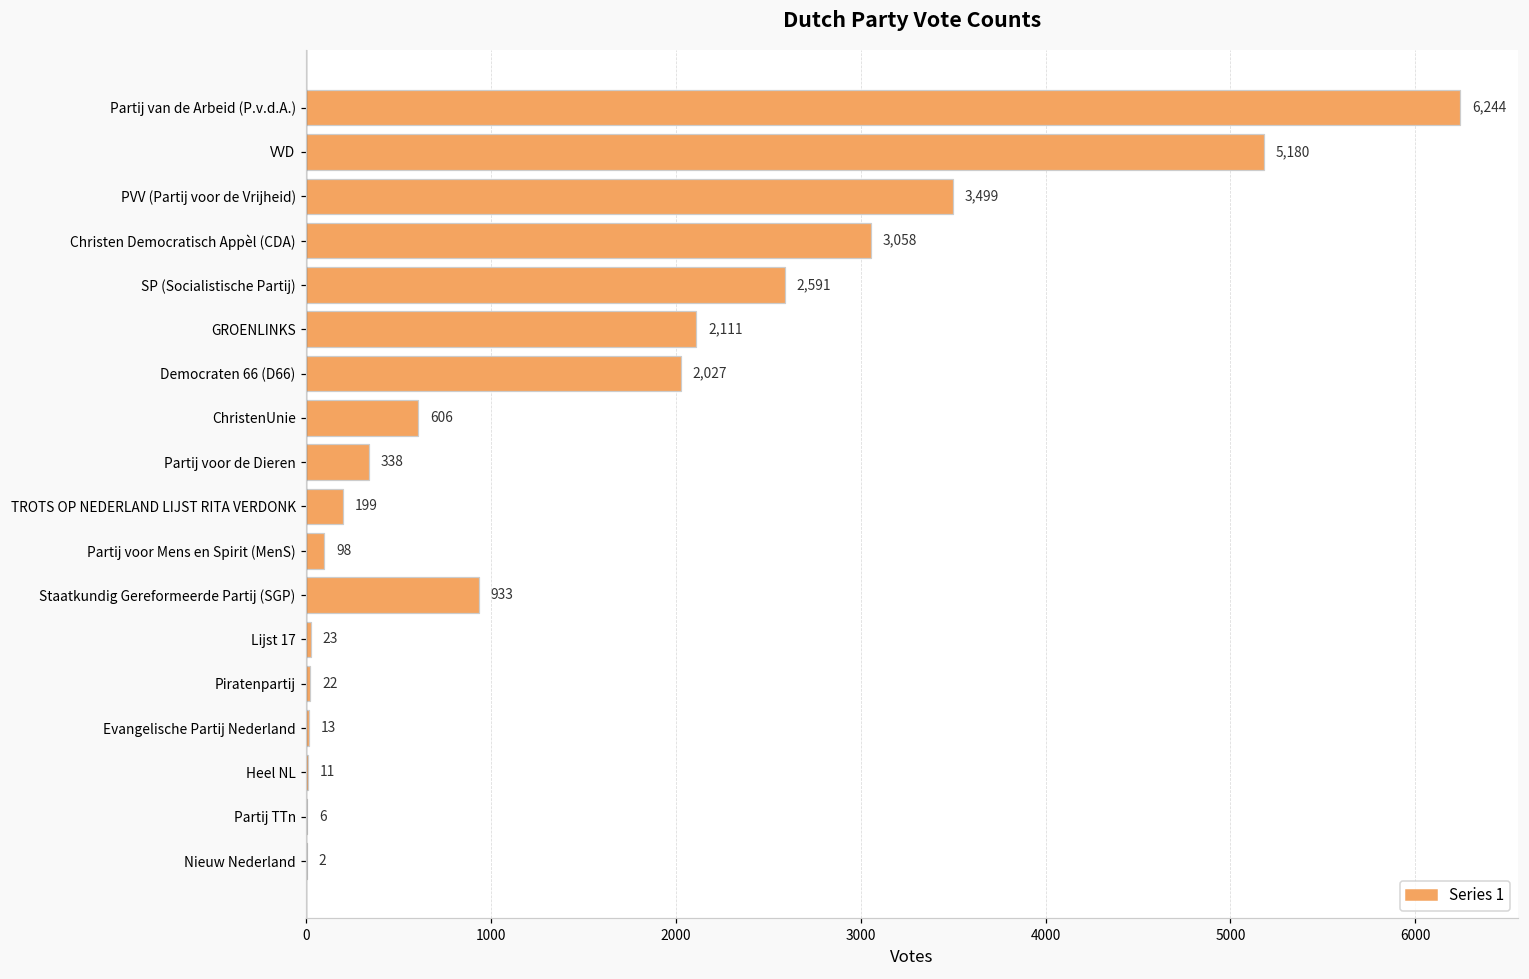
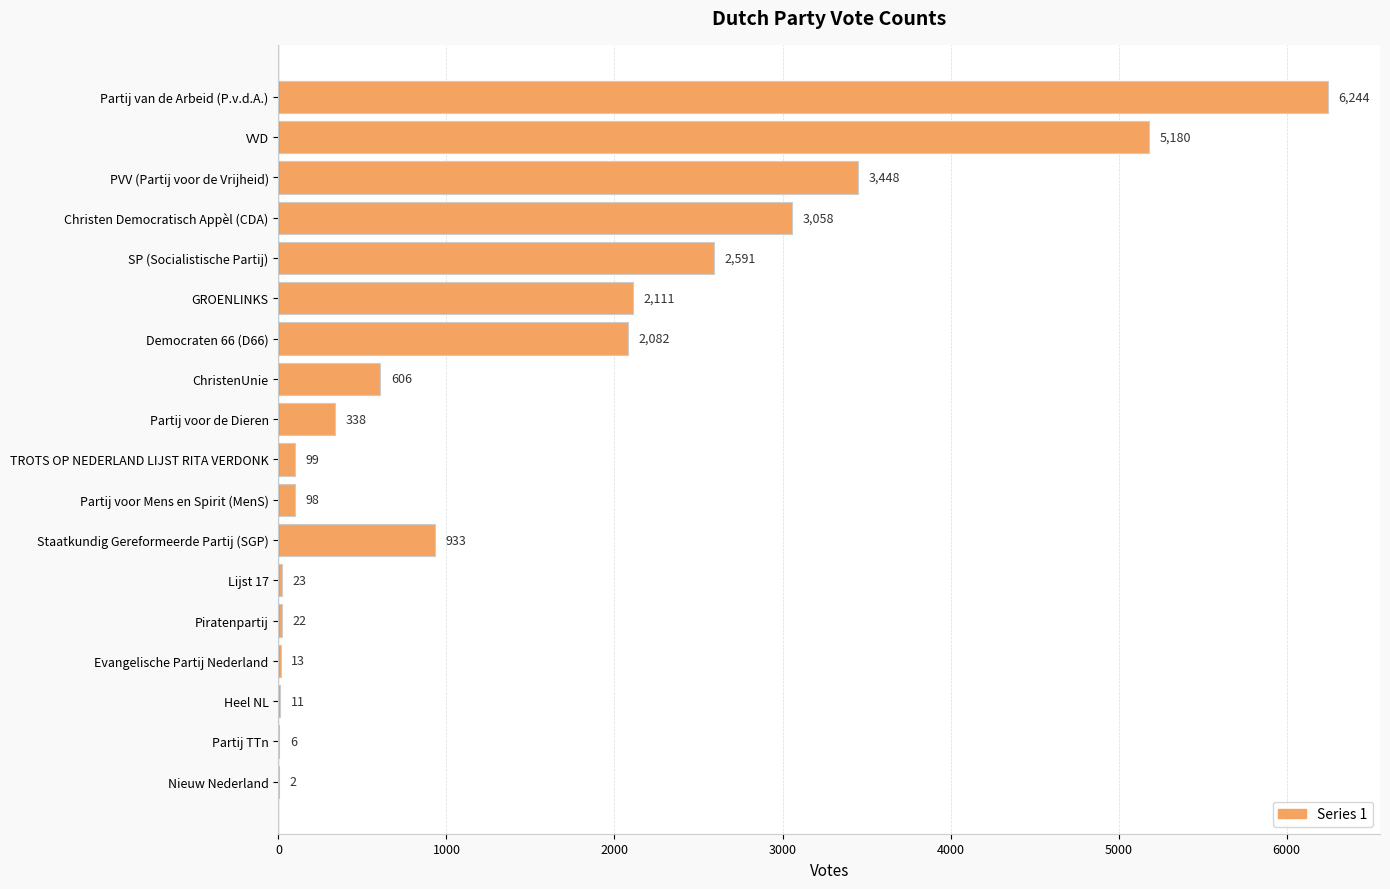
PVV (Partij voor de Vrijheid): 3,499 -> 3,448
Democraten 66 (D66): 2,027 -> 2,082
TROTS OP NEDERLAND LIJST RITA VERDONK: 199 -> 99
